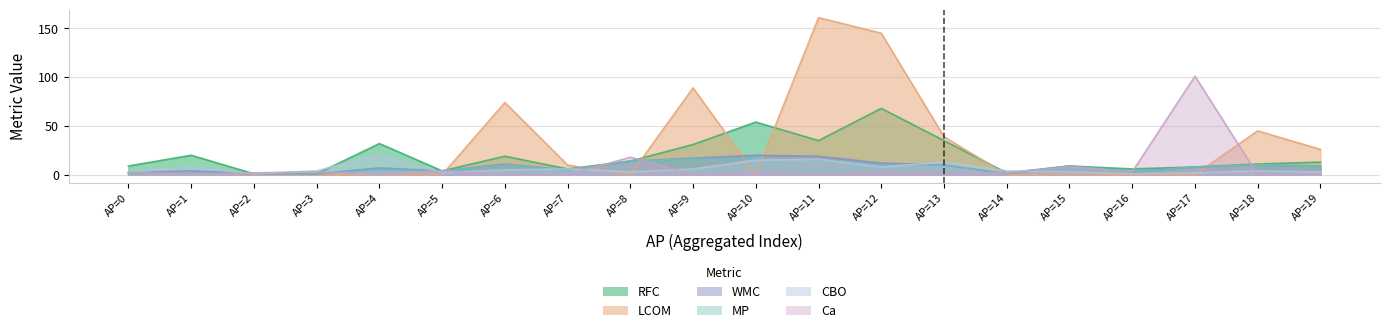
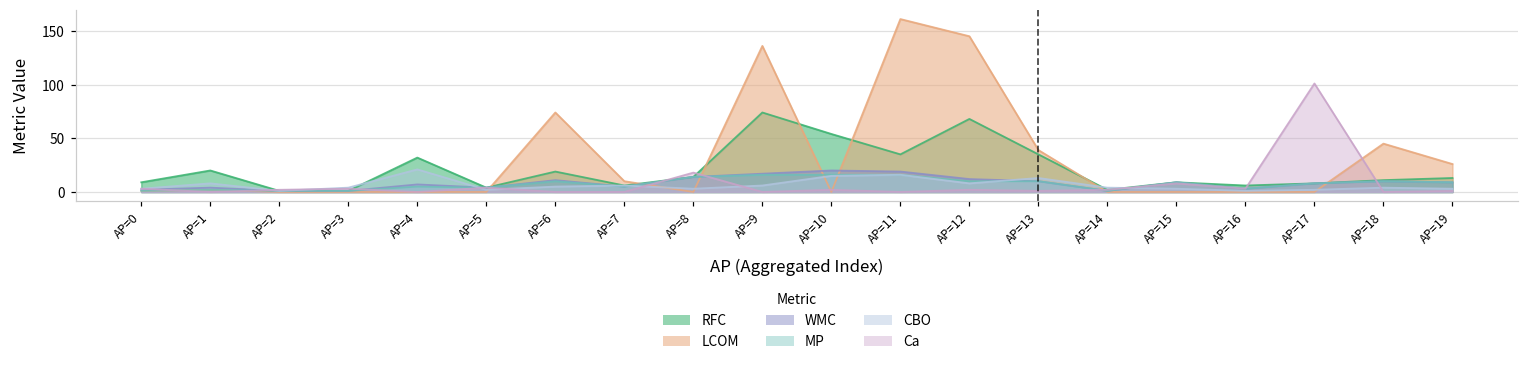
RFC, AP=9: 30 -> 70
LCOM, AP=9: 90 -> 140
